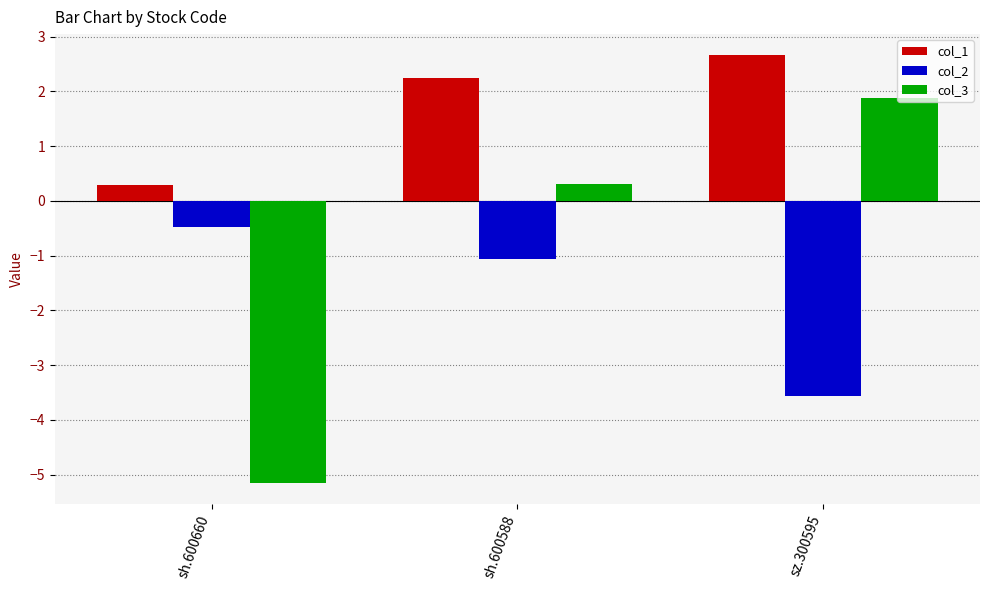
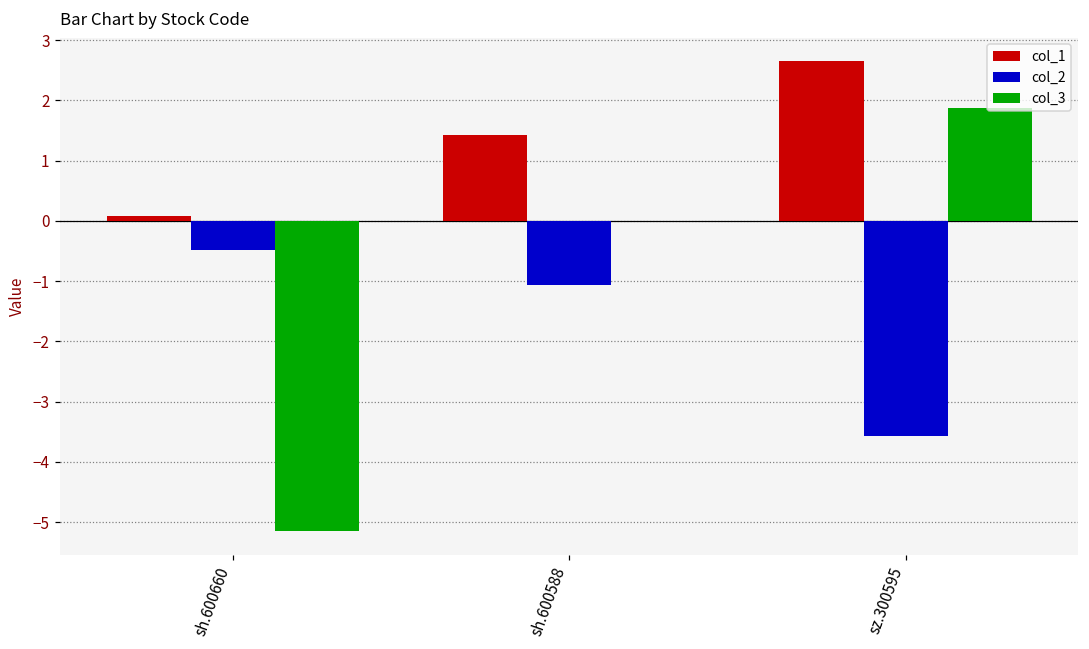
col_1, sh.600660: 0.3 -> 0.1
col_1, sh.600588: 2.2 -> 1.4
col_3, sh.600588: 0.3 -> 0.0
